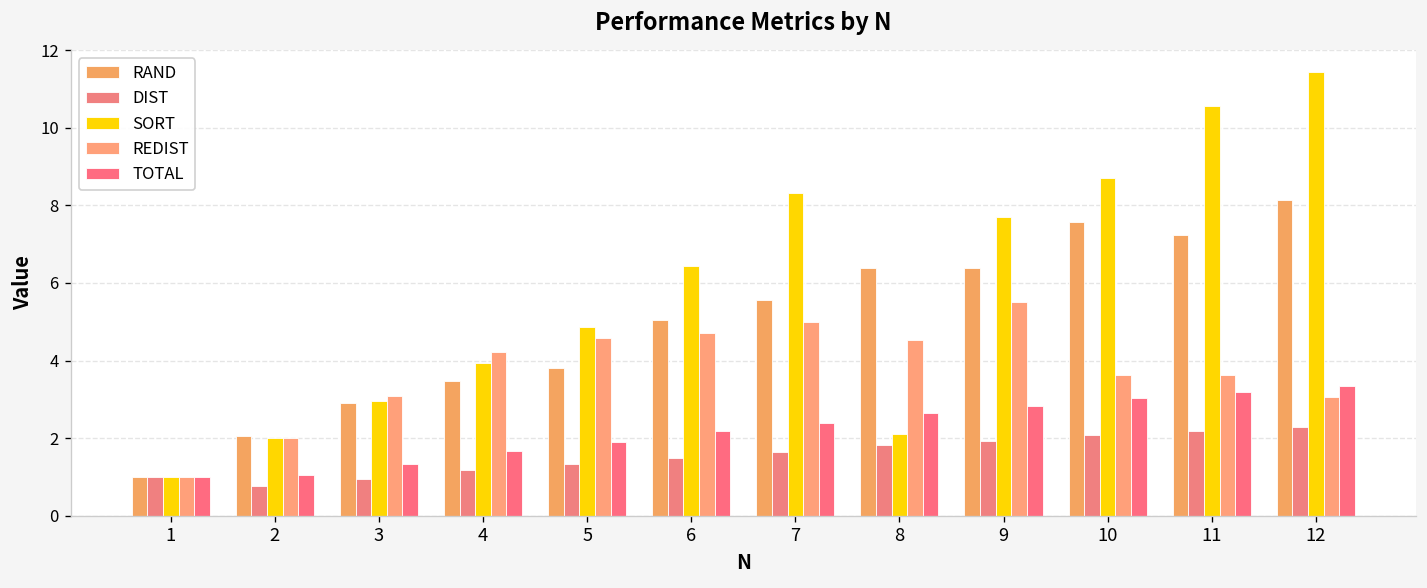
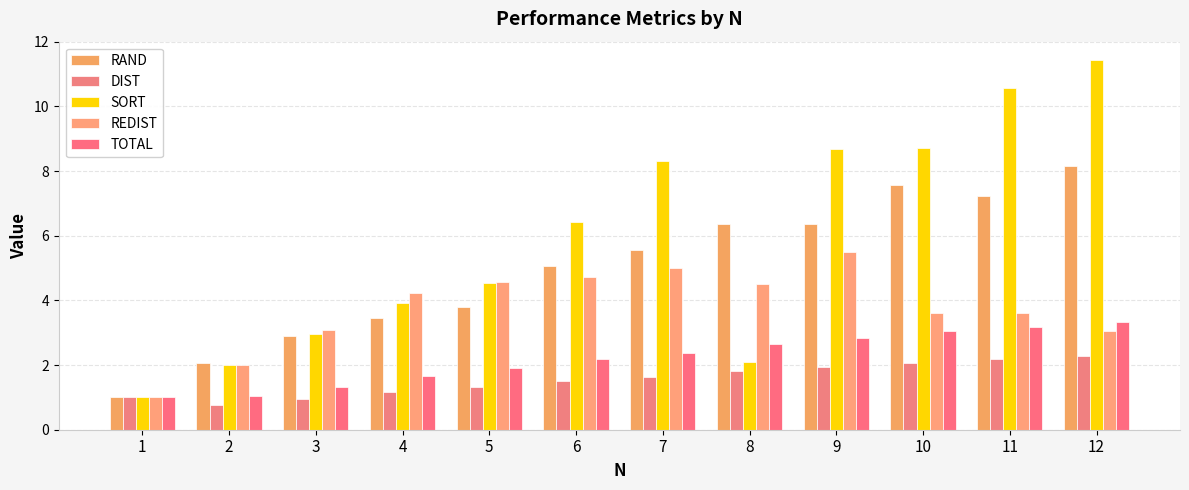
SORT, 5: 4.9 -> 4.5
SORT, 9: 7.7 -> 8.7
